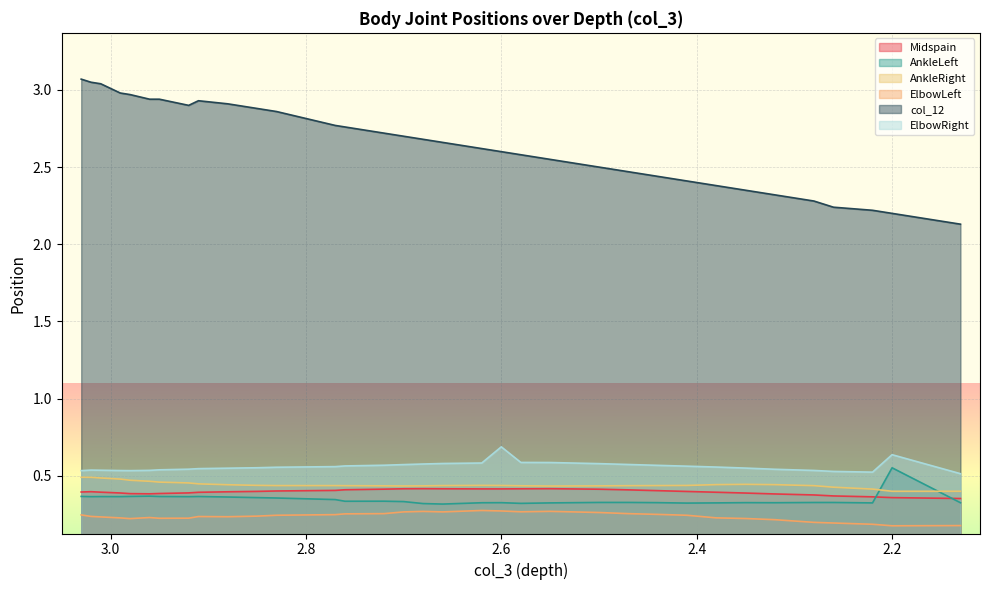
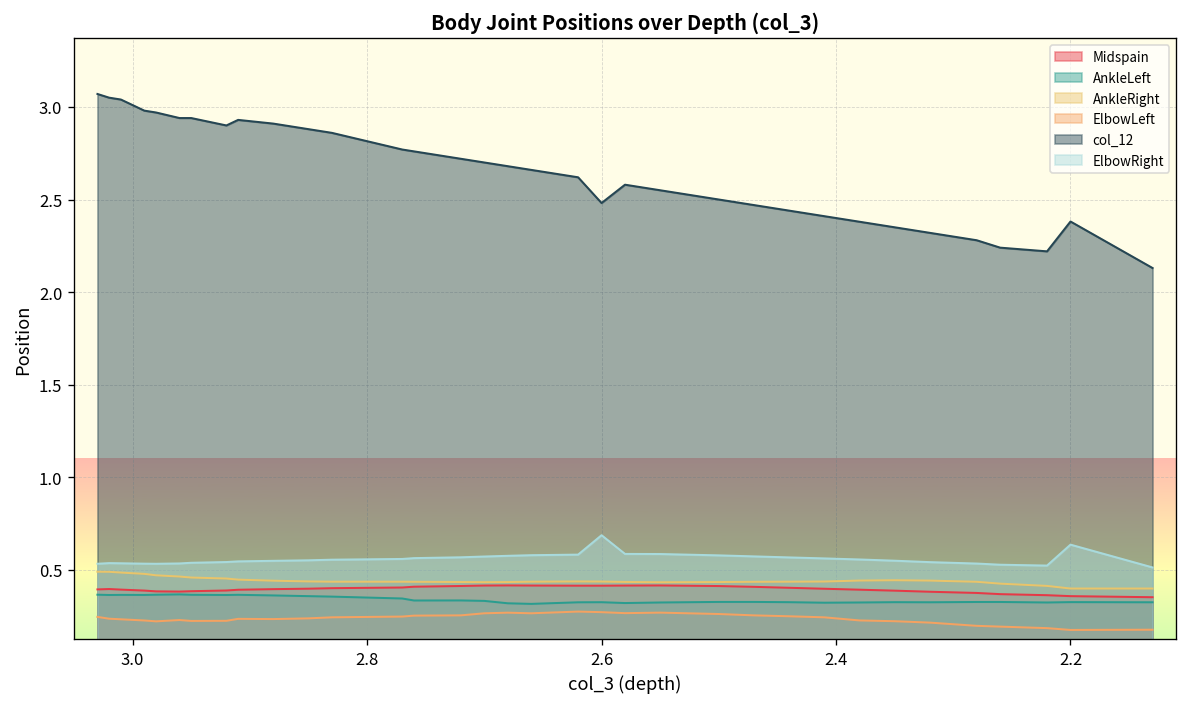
col_12, 2.6: 2.60 -> 2.48
AnkleLeft, 2.2: 0.55 -> 0.33
col_12, 2.2: 2.20 -> 2.38
